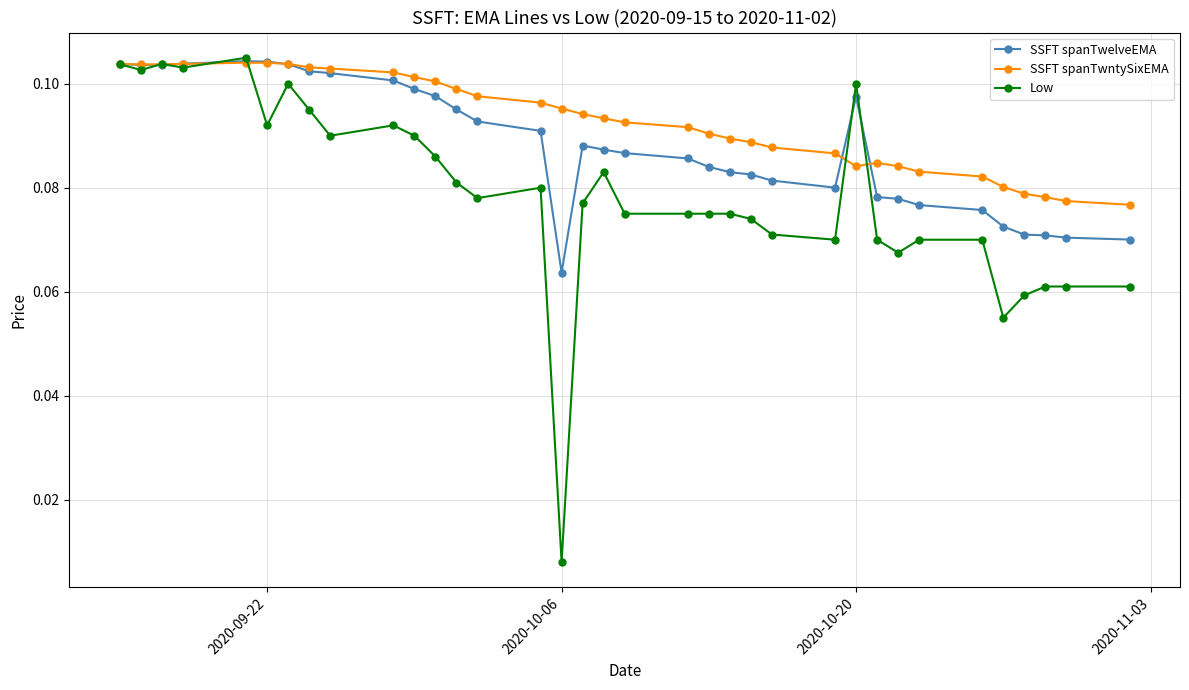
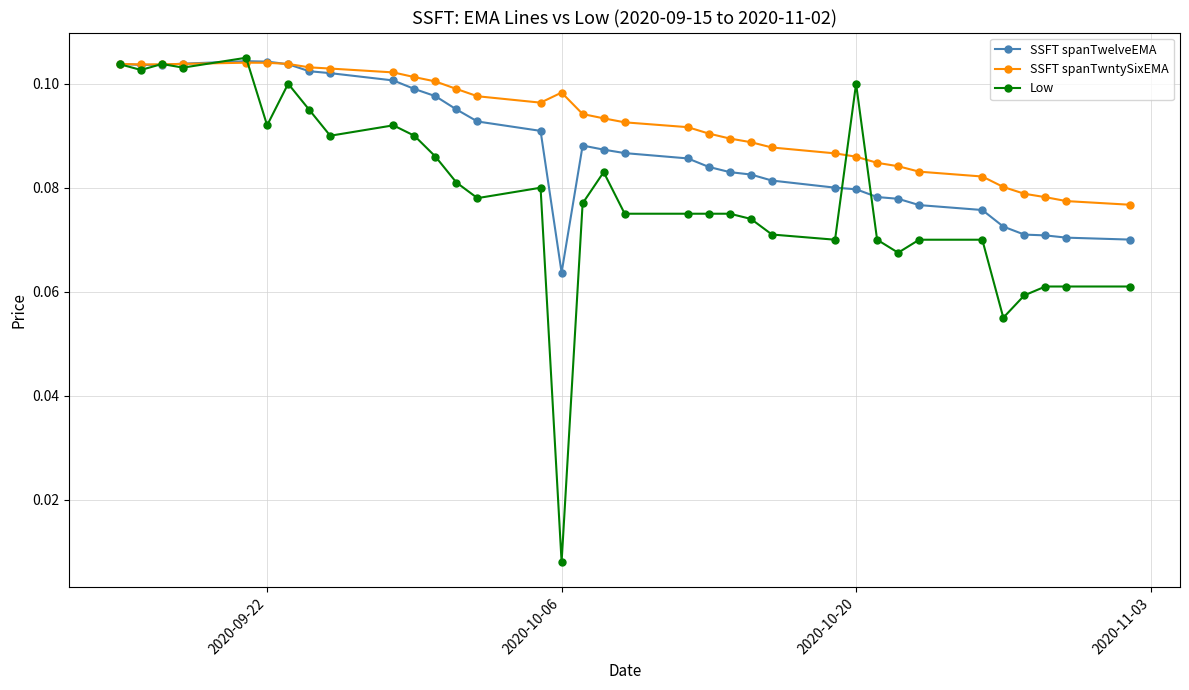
SSFT spanTwntySixEMA, 2020-10-06: 0.095 -> 0.098
SSFT spanTwelveEMA, 2020-10-20: 0.098 -> 0.080
SSFT spanTwntySixEMA, 2020-10-20: 0.084 -> 0.086
